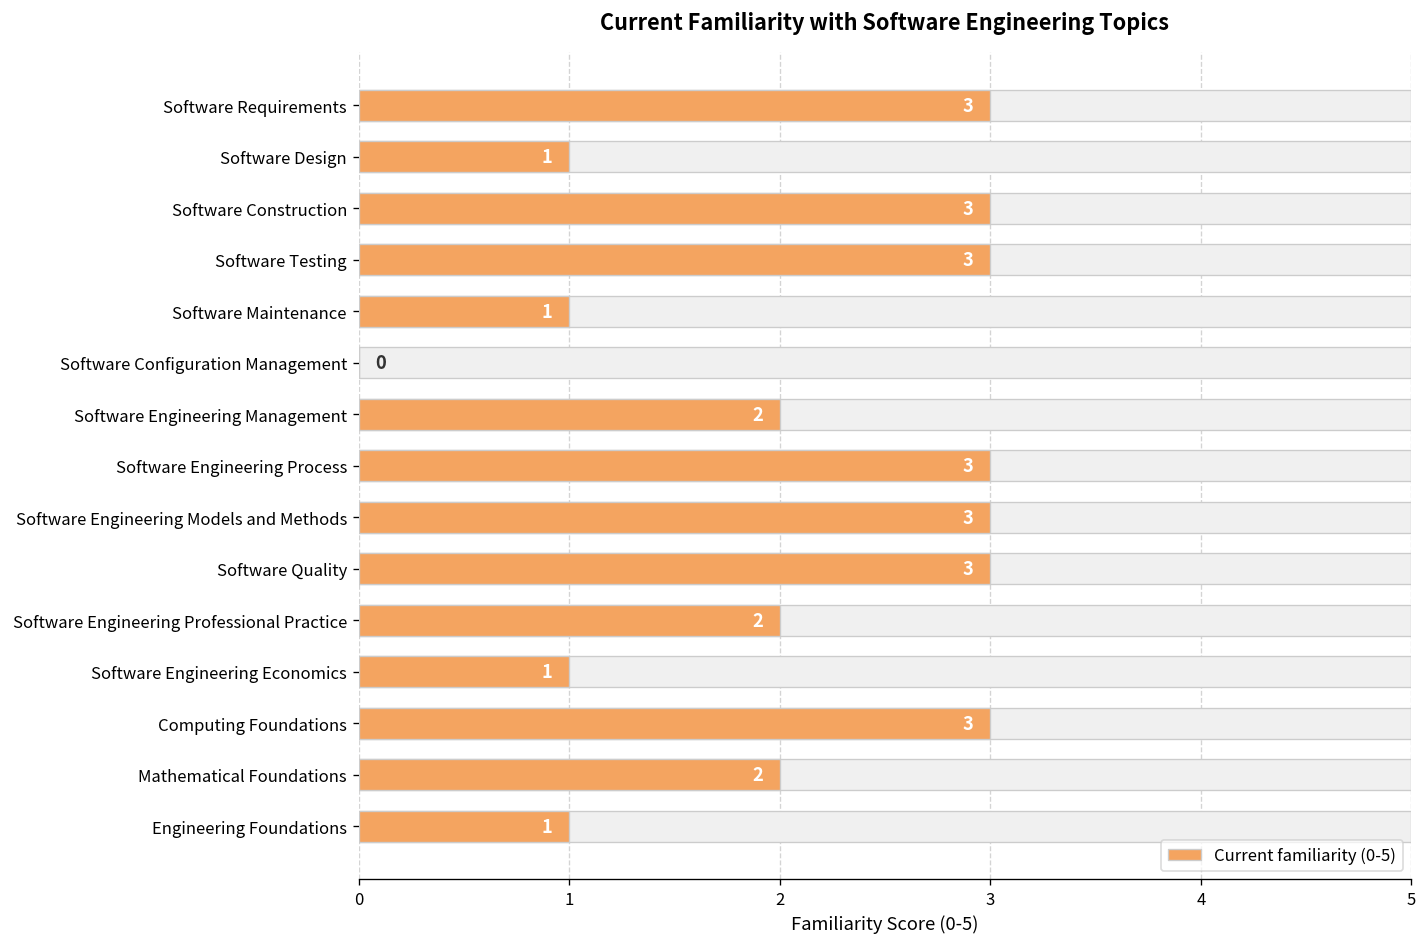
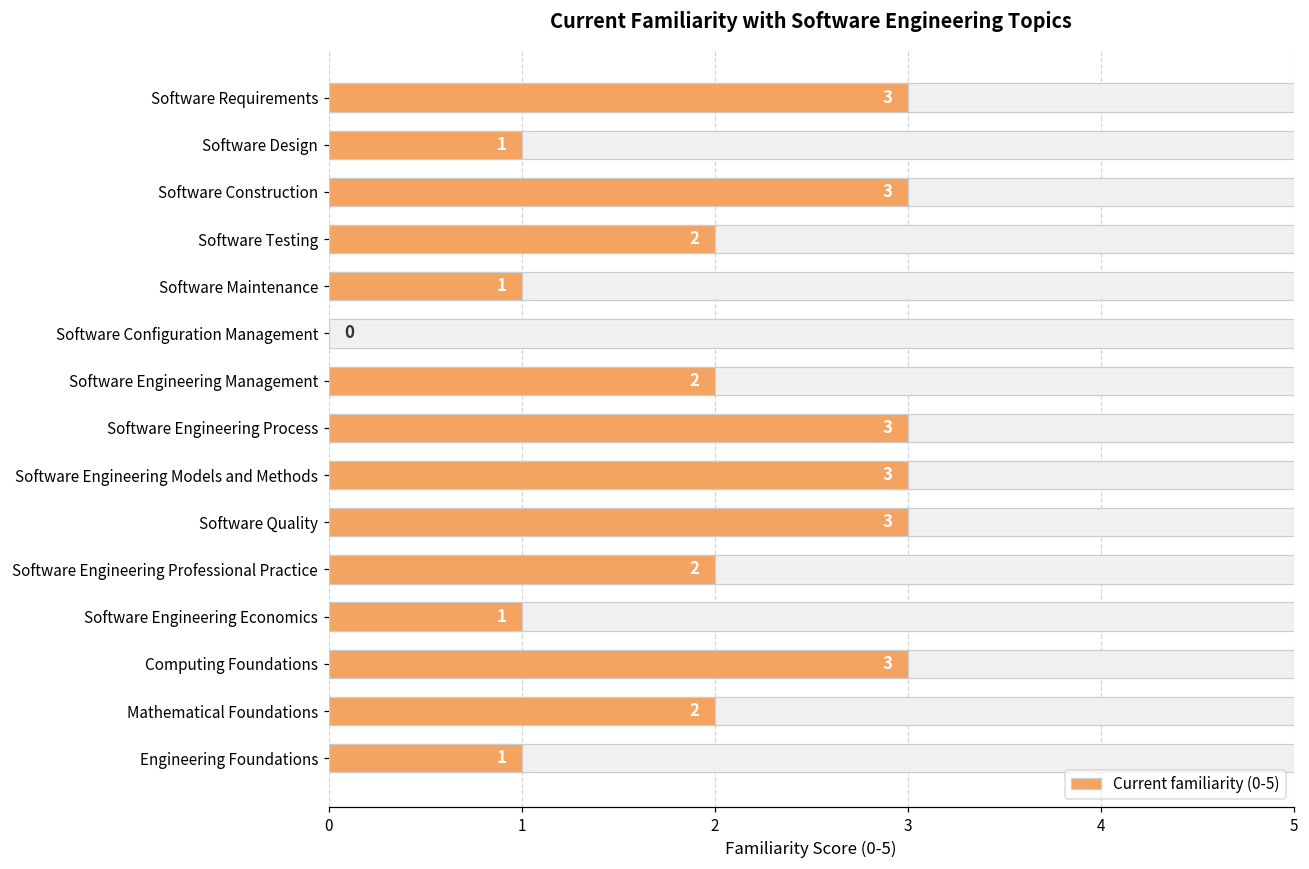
Current familiarity (0-5), Software Testing: 3 -> 2
